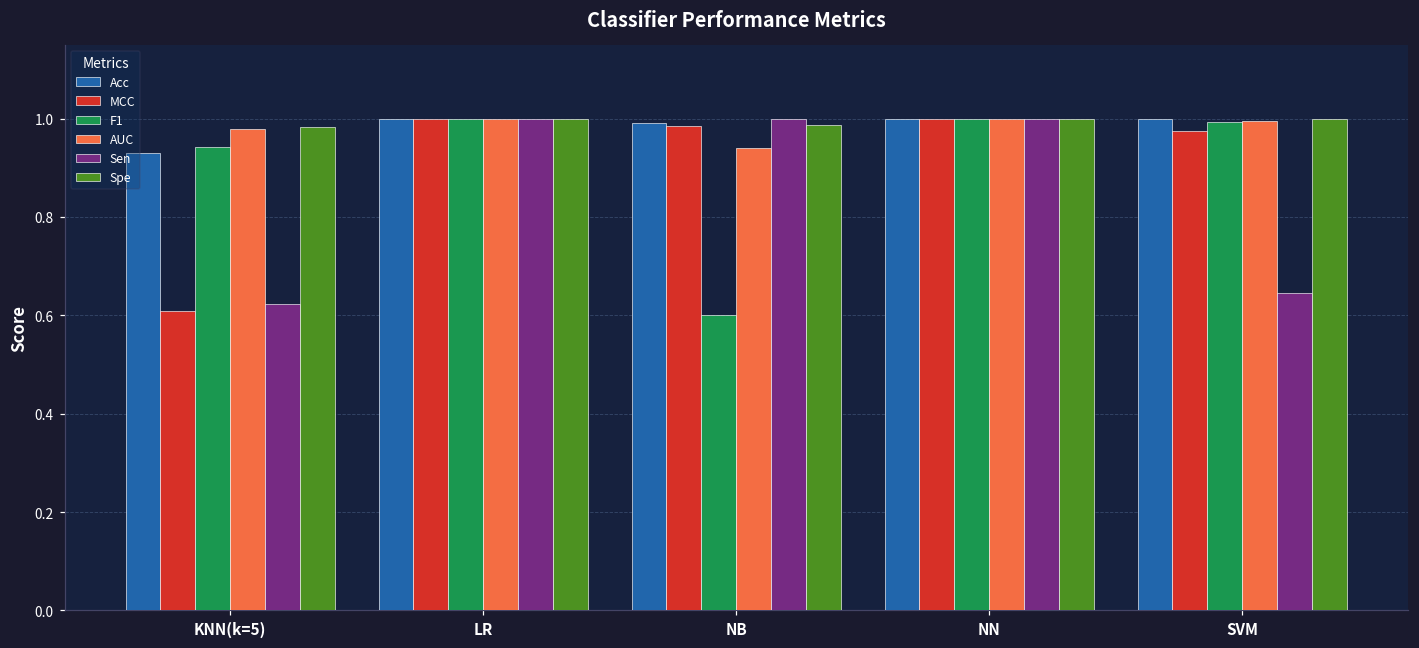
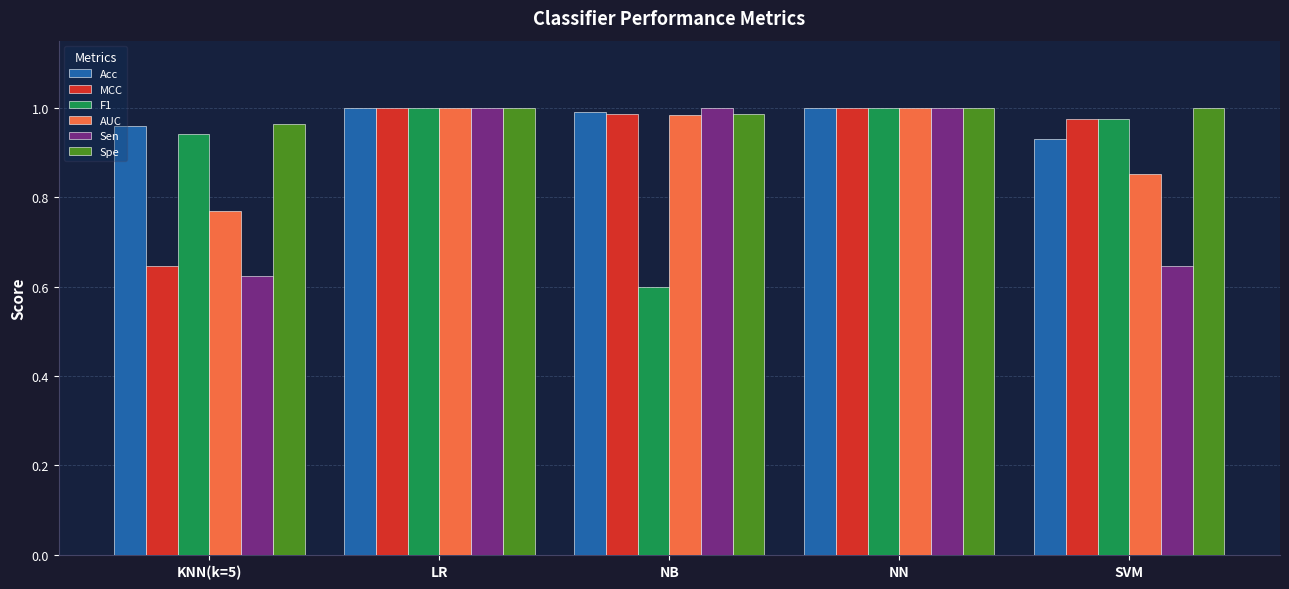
Acc, KNN(k=5): 0.93 -> 0.96
MCC, KNN(k=5): 0.61 -> 0.65
AUC, KNN(k=5): 0.98 -> 0.77
Spe, KNN(k=5): 0.98 -> 0.96
AUC, NB: 0.94 -> 0.98
Acc, SVM: 1.00 -> 0.93
F1, SVM: 0.99 -> 0.98
AUC, SVM: 0.99 -> 0.85
